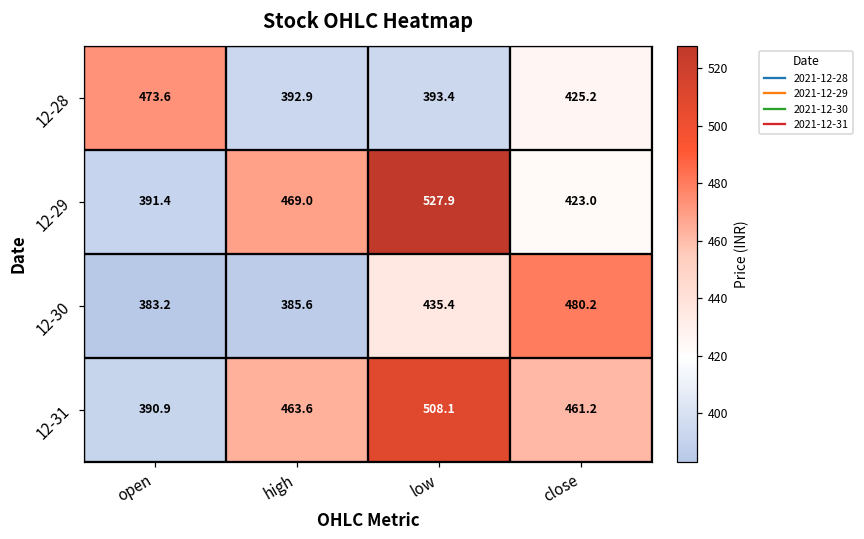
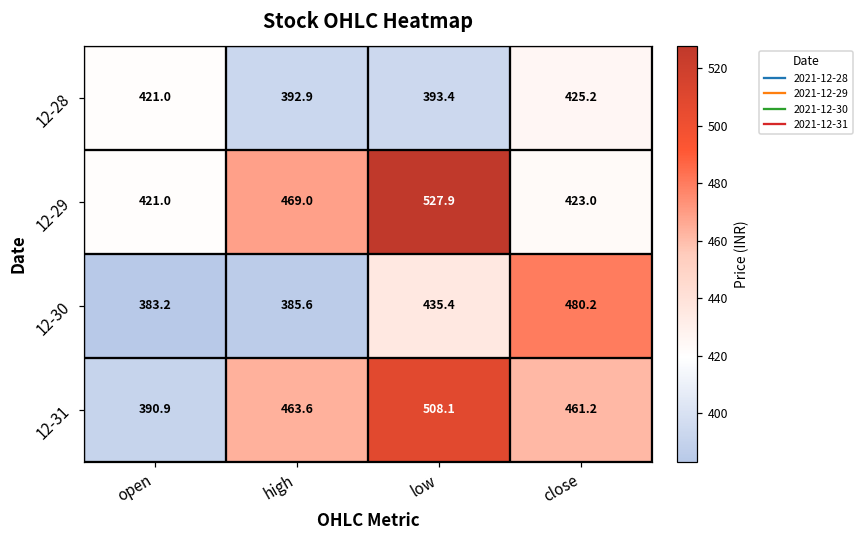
12-28, open: 473.6 -> 421.0
12-29, open: 391.4 -> 421.0
